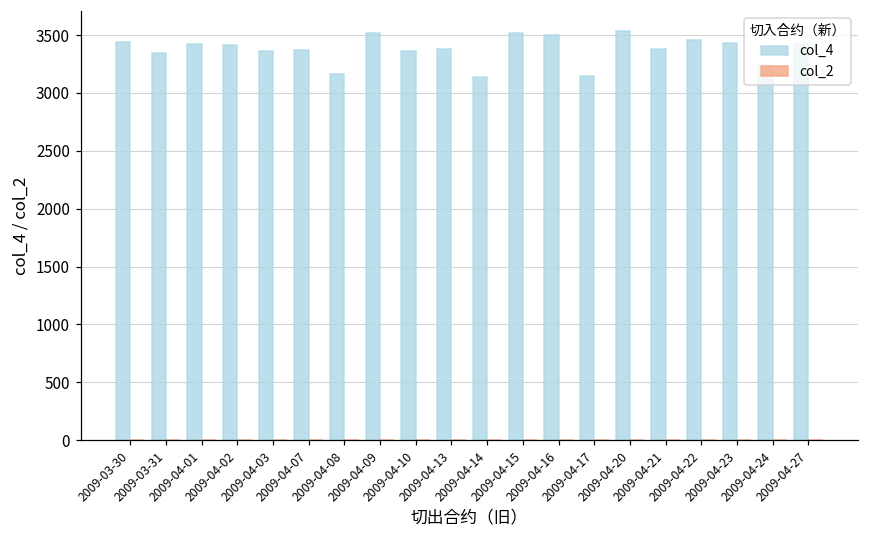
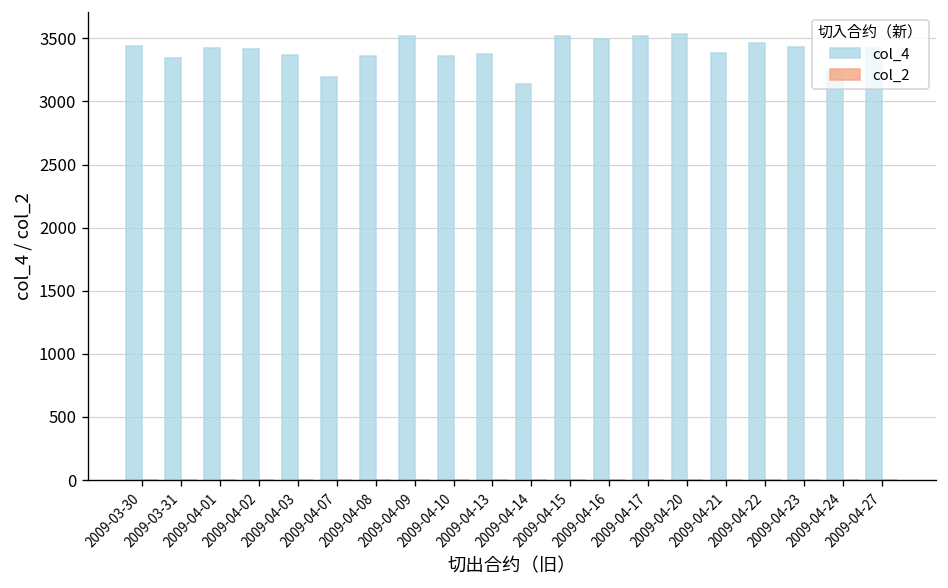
col_4, 2009-04-07: 3370 -> 3200
col_4, 2009-04-08: 3170 -> 3360
col_4, 2009-04-17: 3150 -> 3520
